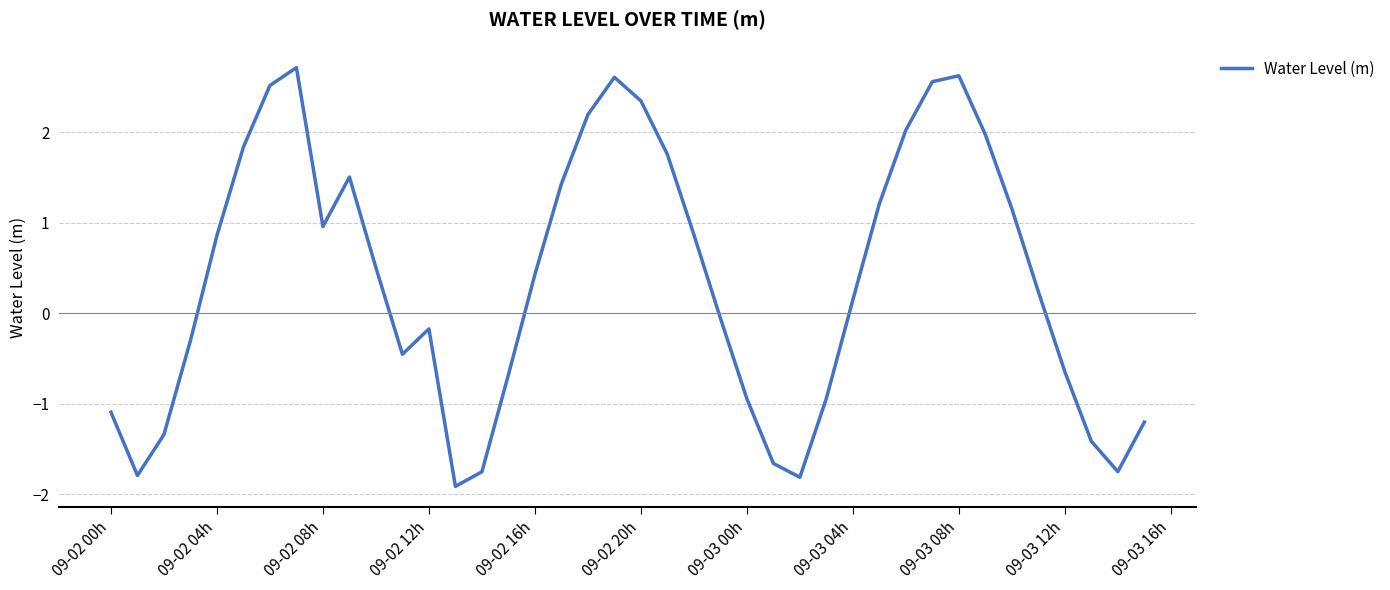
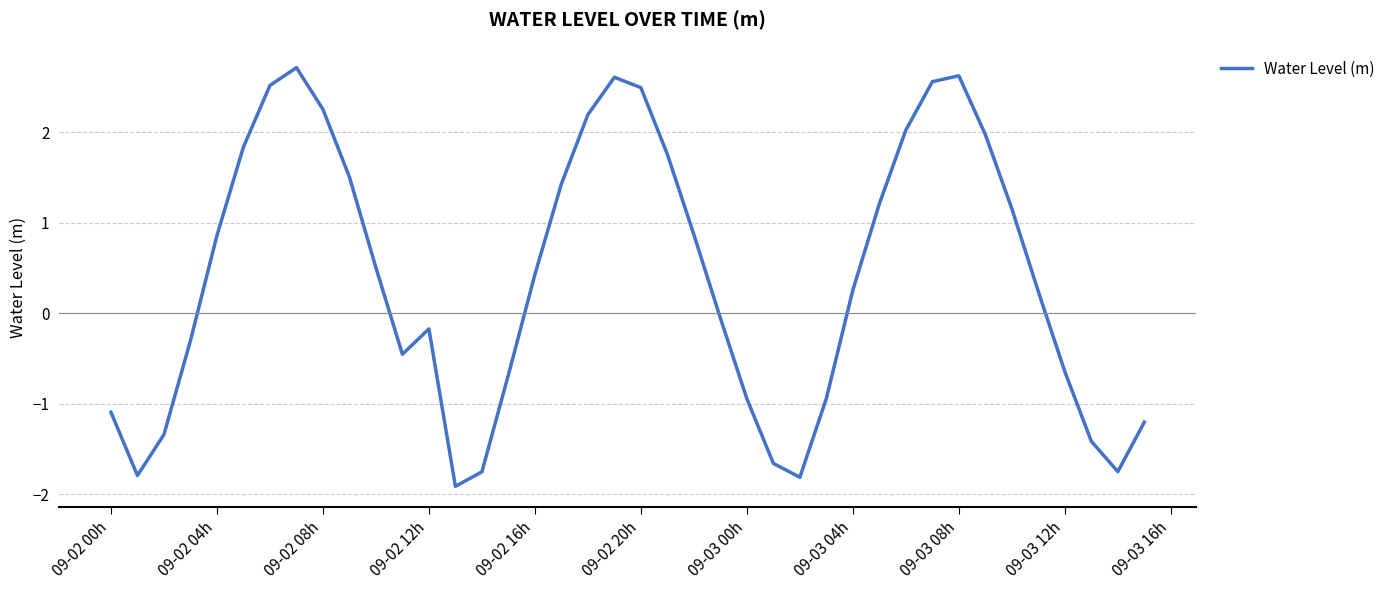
09-02 08h: 1.0 -> 2.3
09-02 20h: 2.3 -> 2.5
09-03 04h: 0.2 -> 0.3
